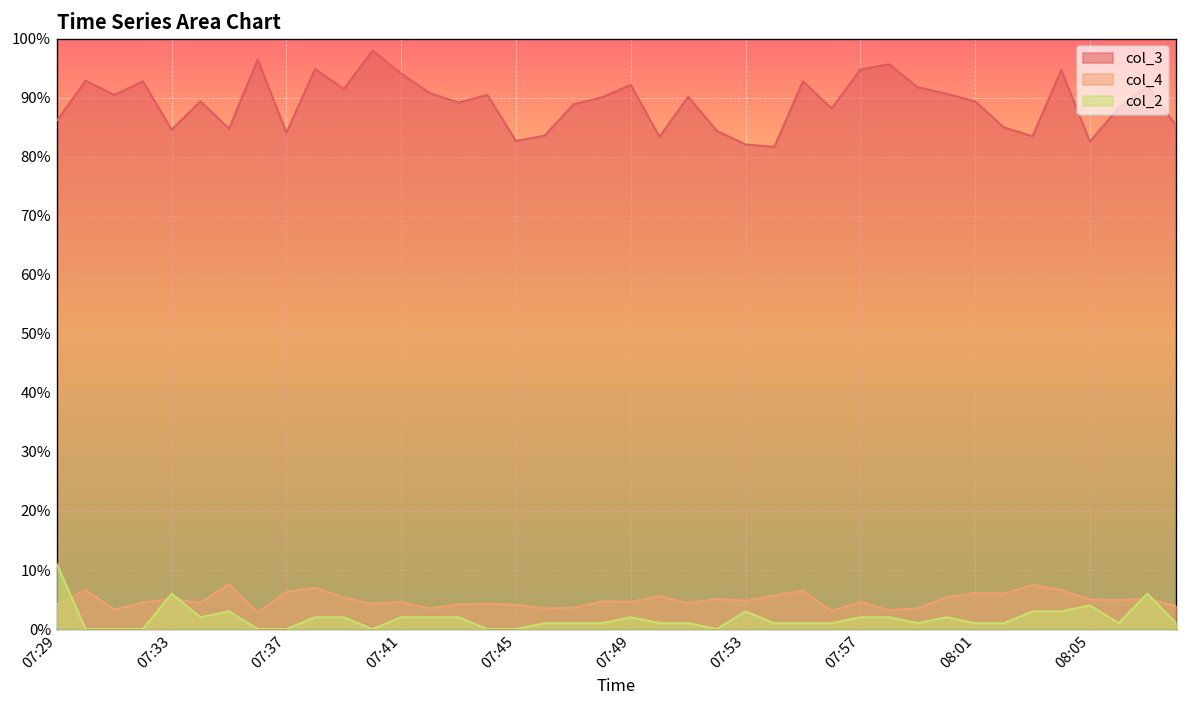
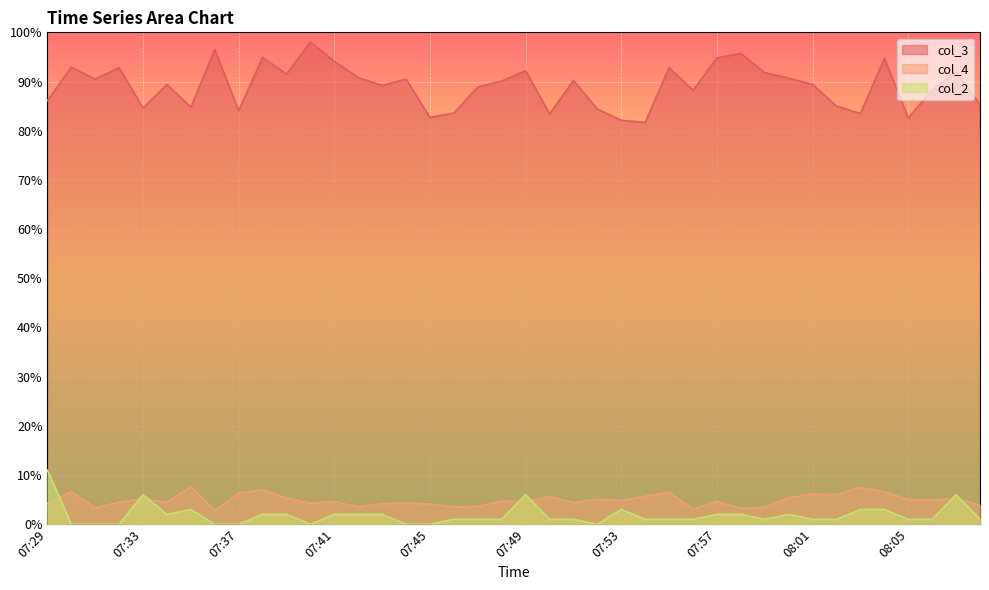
col_2, 07:49: 2% -> 6%
col_2, 08:05: 4% -> 1%
